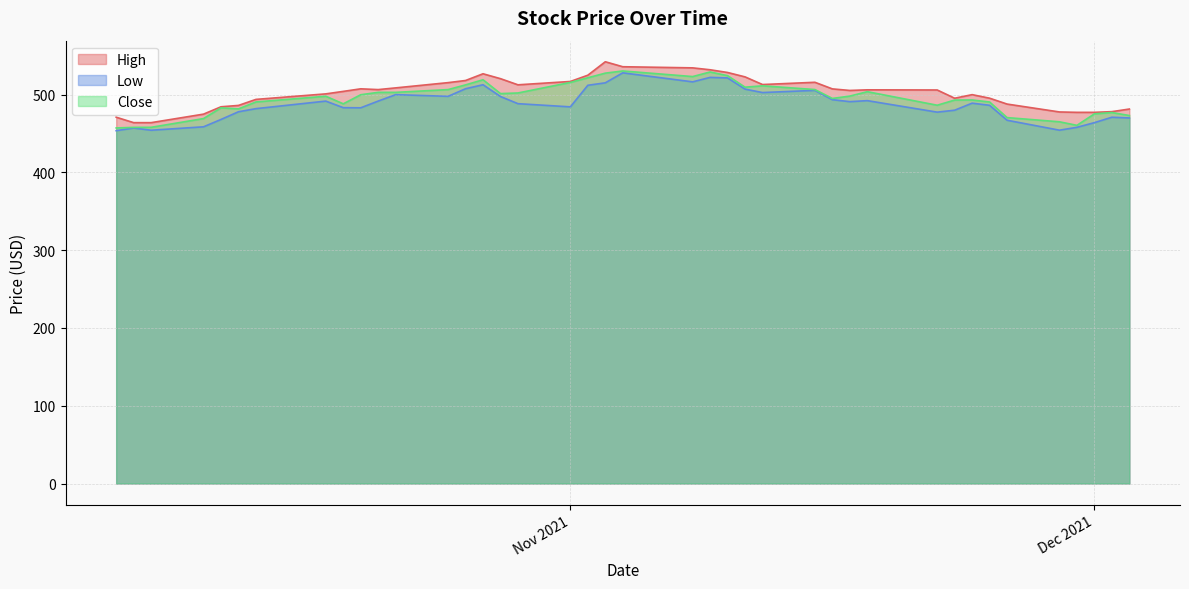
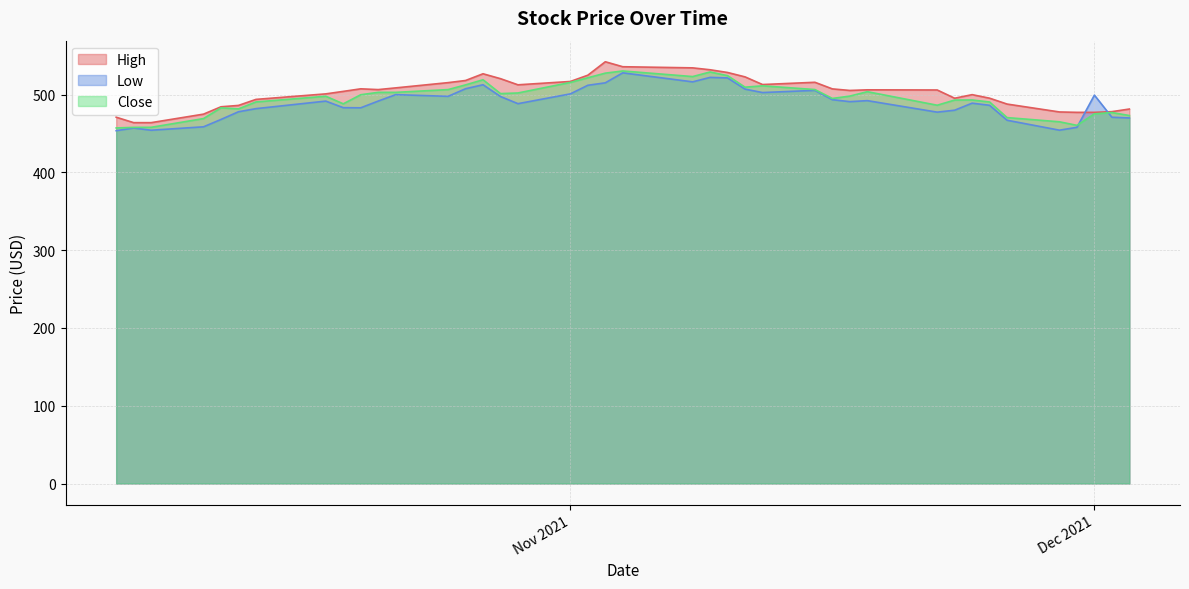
Low, Nov 2021: 480 -> 500
Low, Dec 2021: 460 -> 500
